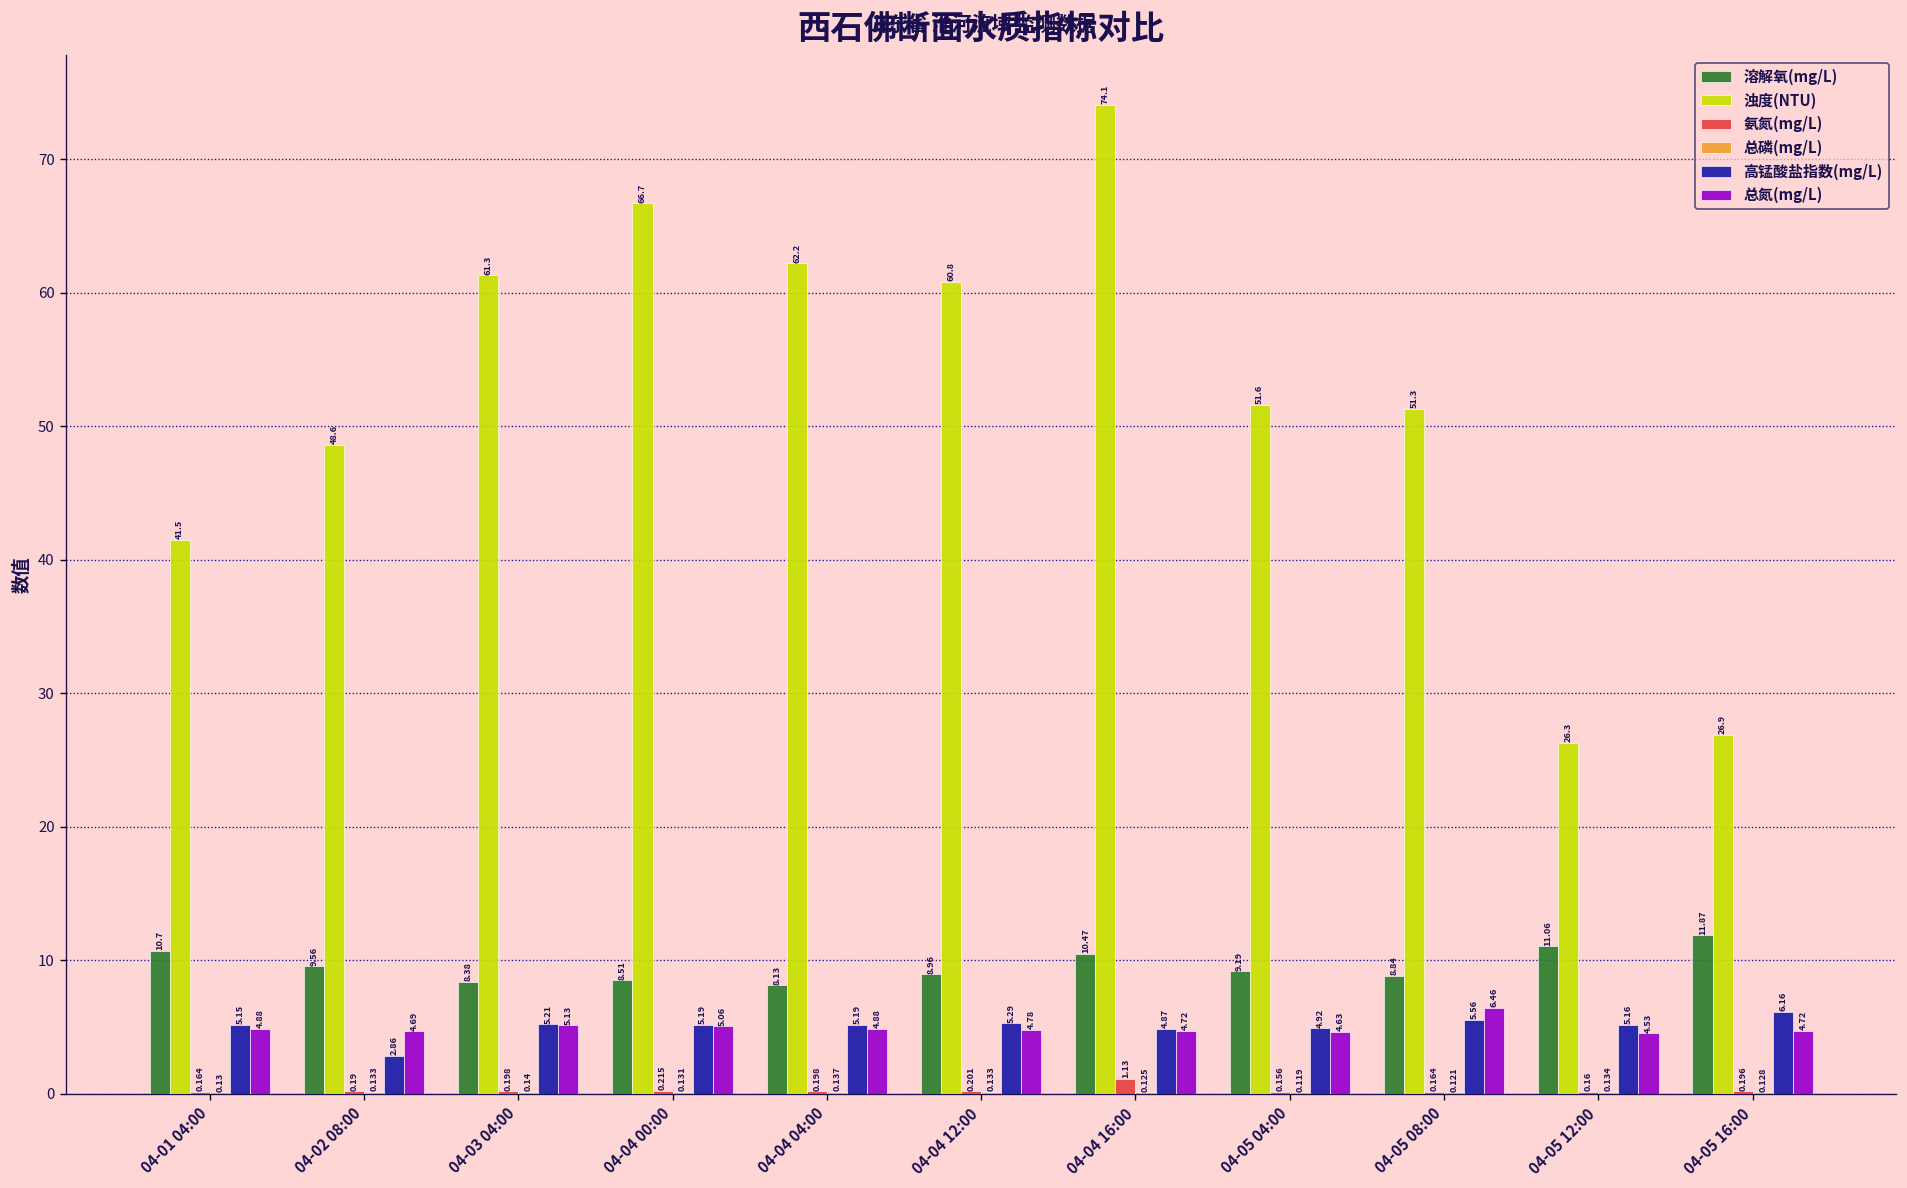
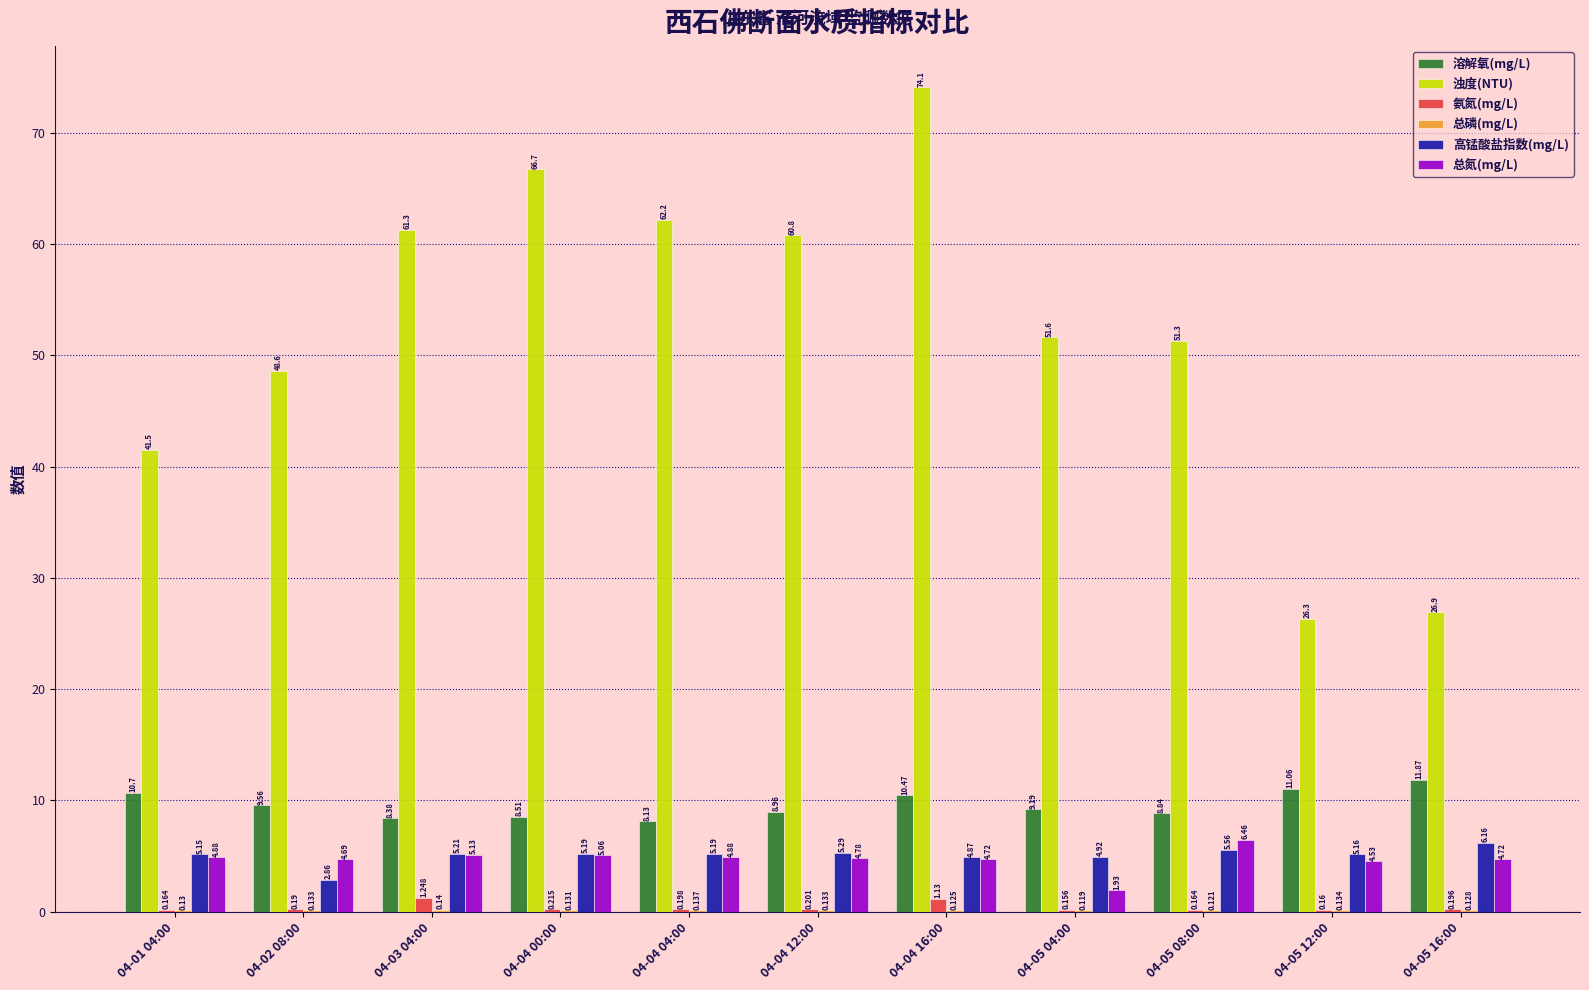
氨氮(mg/L), 04-03 04:00: 0.198 -> 1.248
总氮(mg/L), 04-05 04:00: 4.63 -> 1.93
